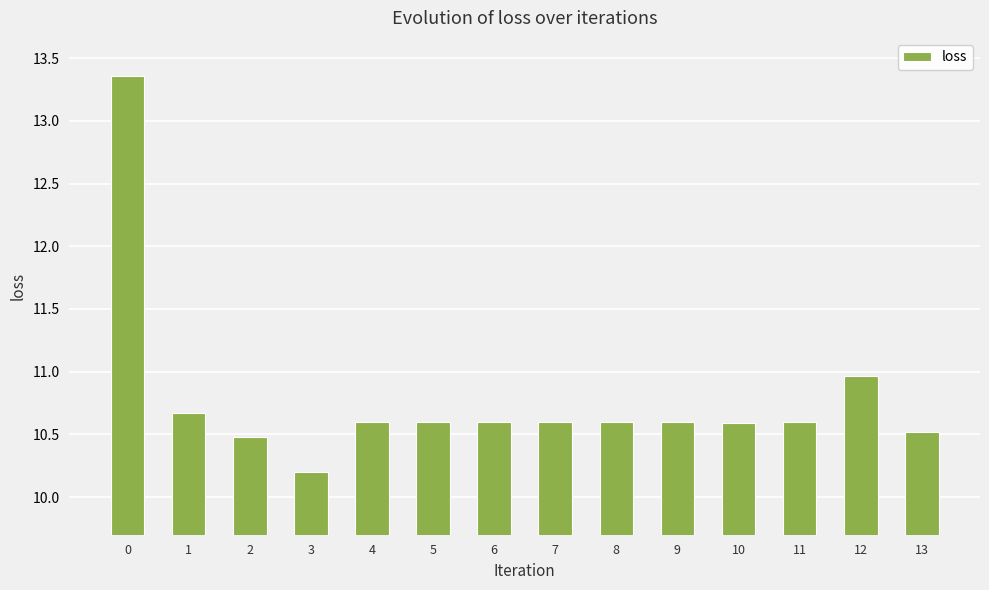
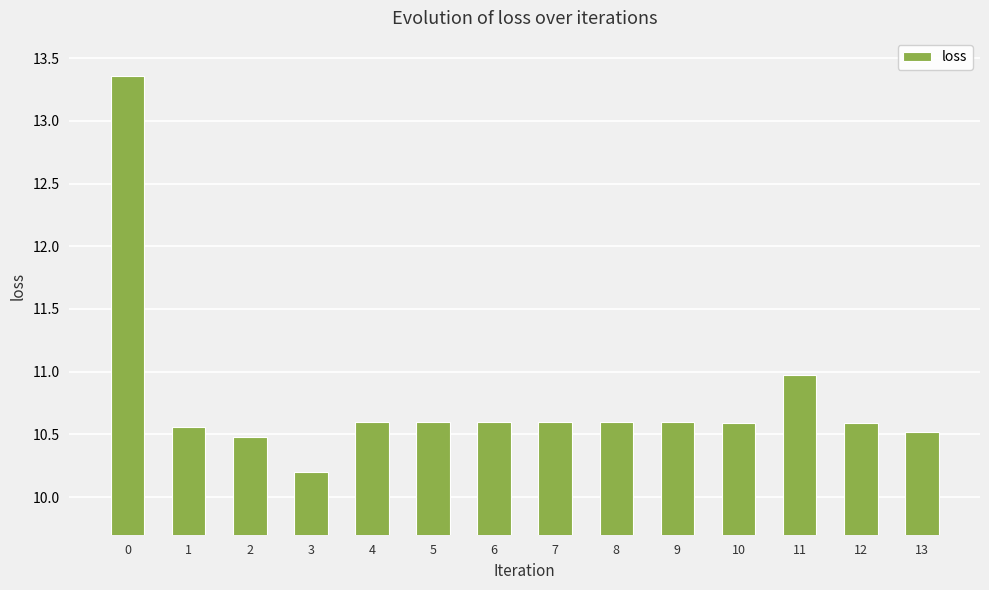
1: 10.67 -> 10.56
11: 10.60 -> 10.97
12: 10.97 -> 10.59
